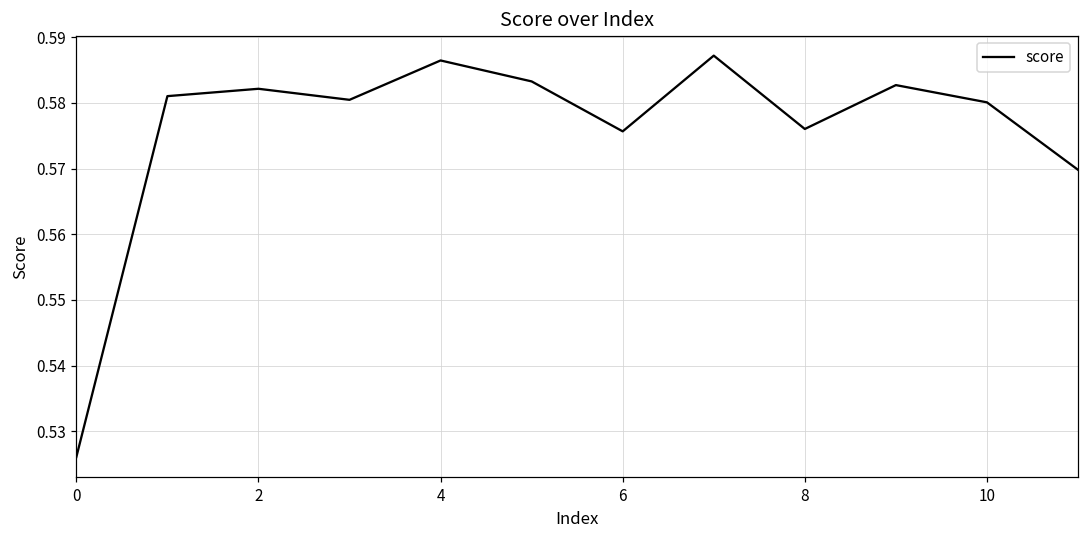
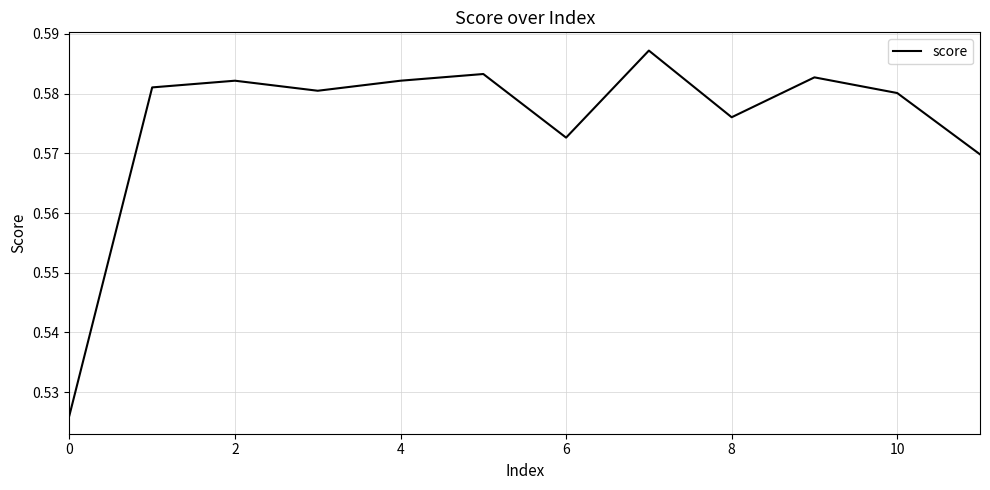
4: 0.586 -> 0.582
6: 0.576 -> 0.573
